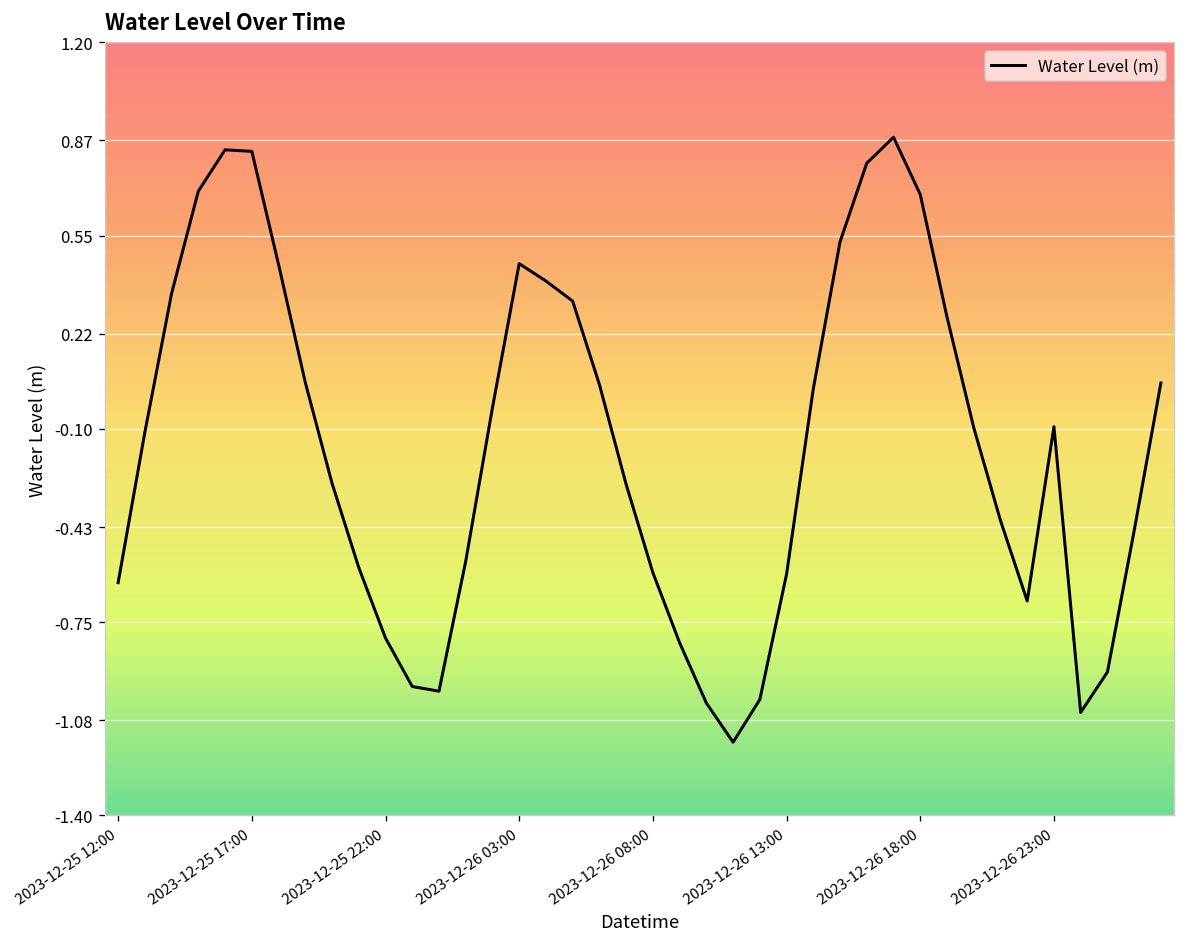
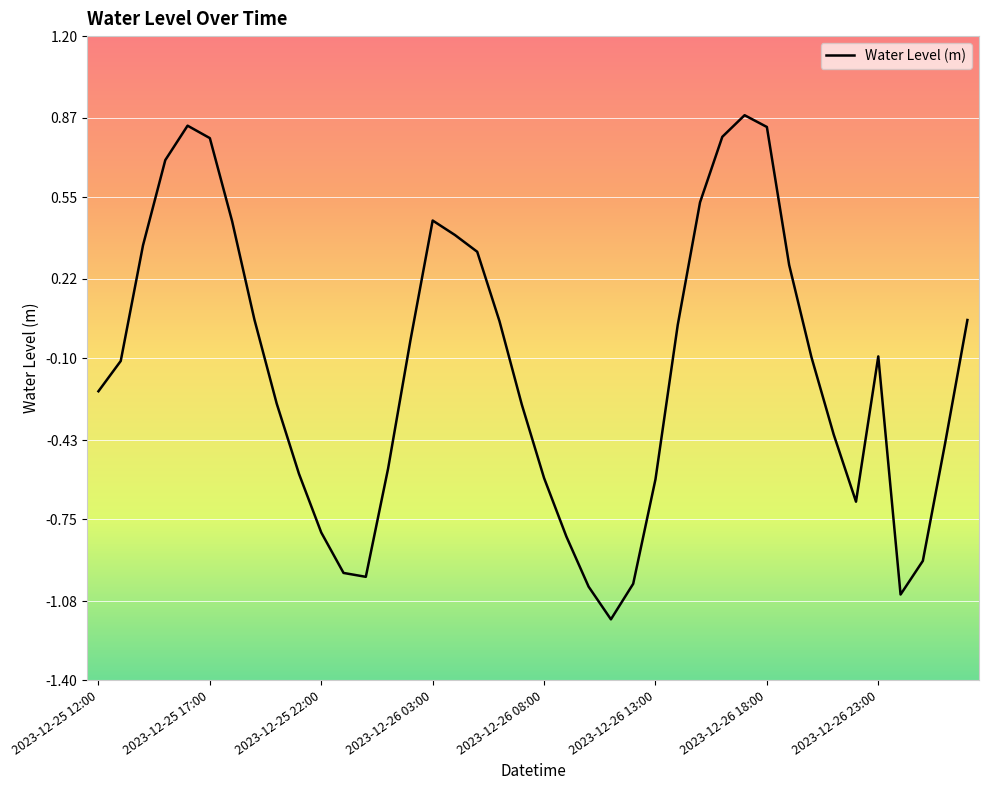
2023-12-25 12:00: -0.62 -> -0.23
2023-12-25 17:00: 0.83 -> 0.79
2023-12-26 18:00: 0.69 -> 0.83
